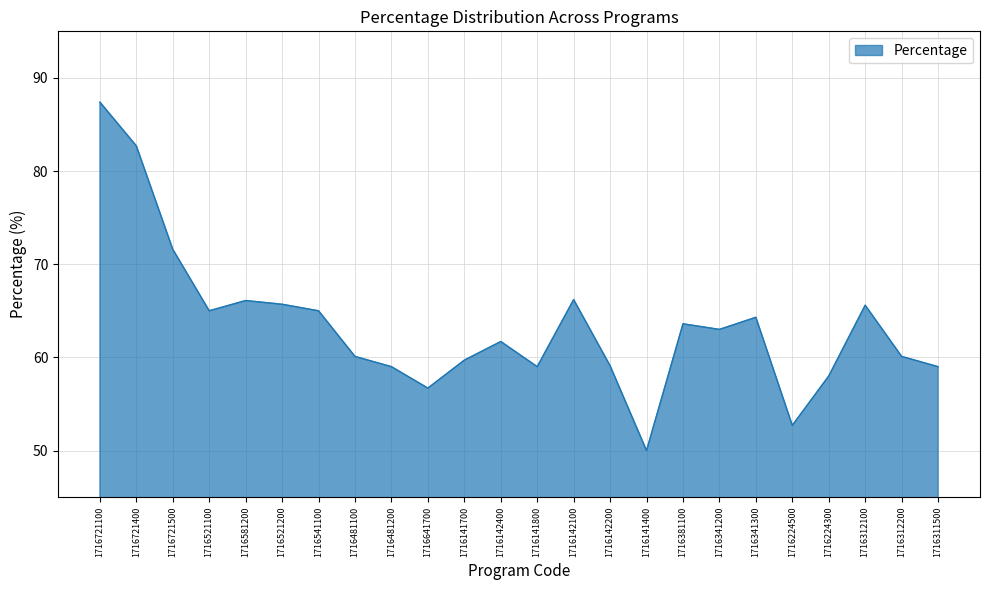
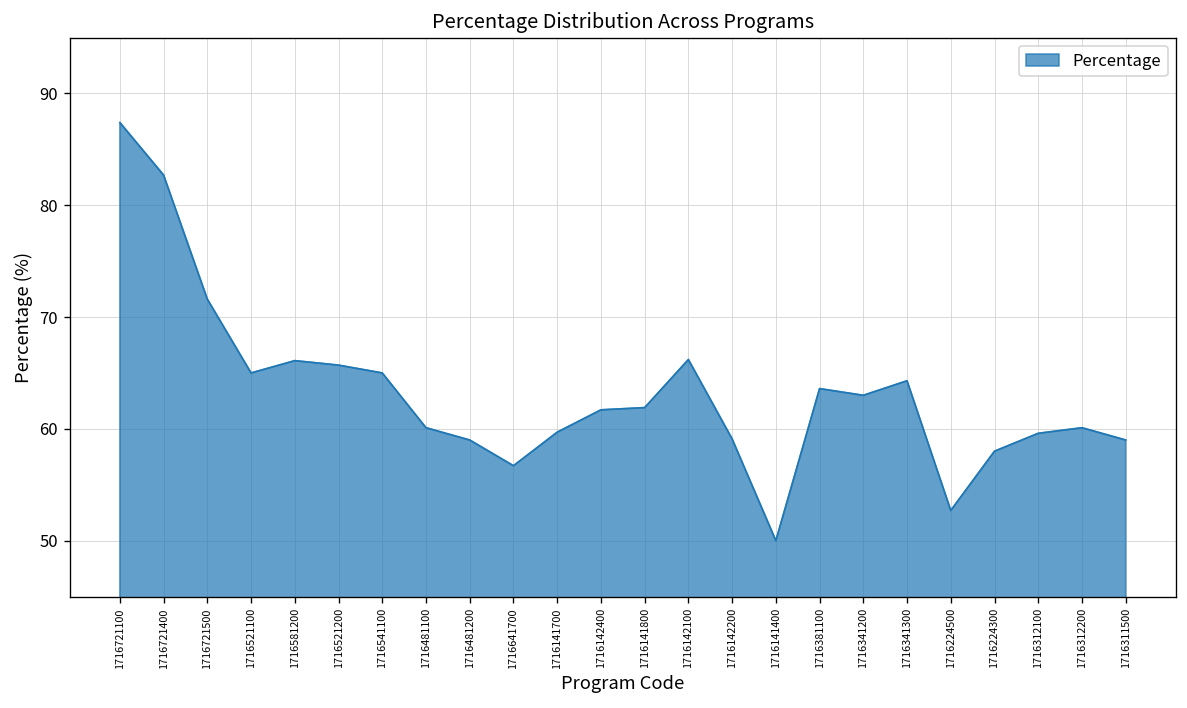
1716141800: 59 -> 62
1716312100: 66 -> 60
